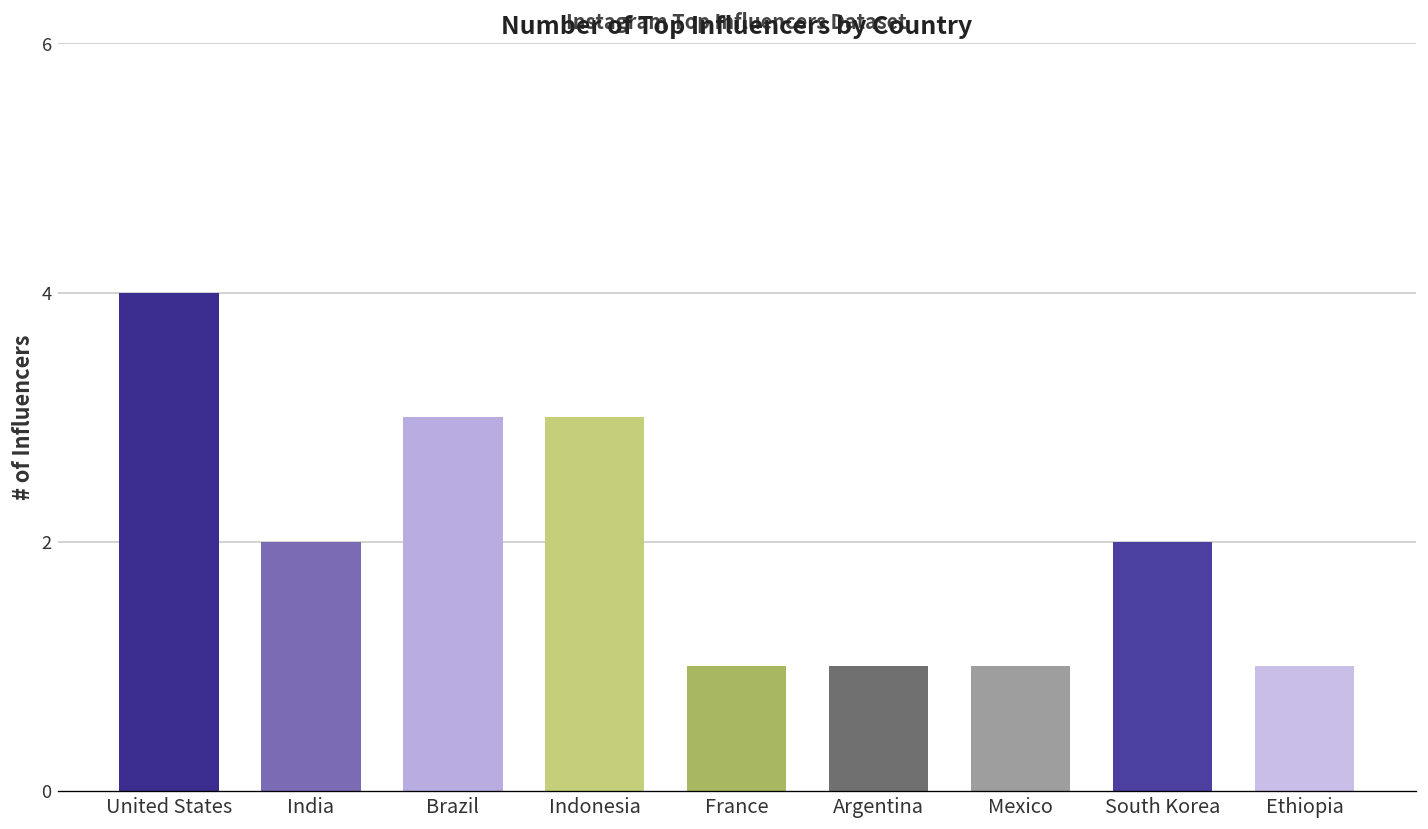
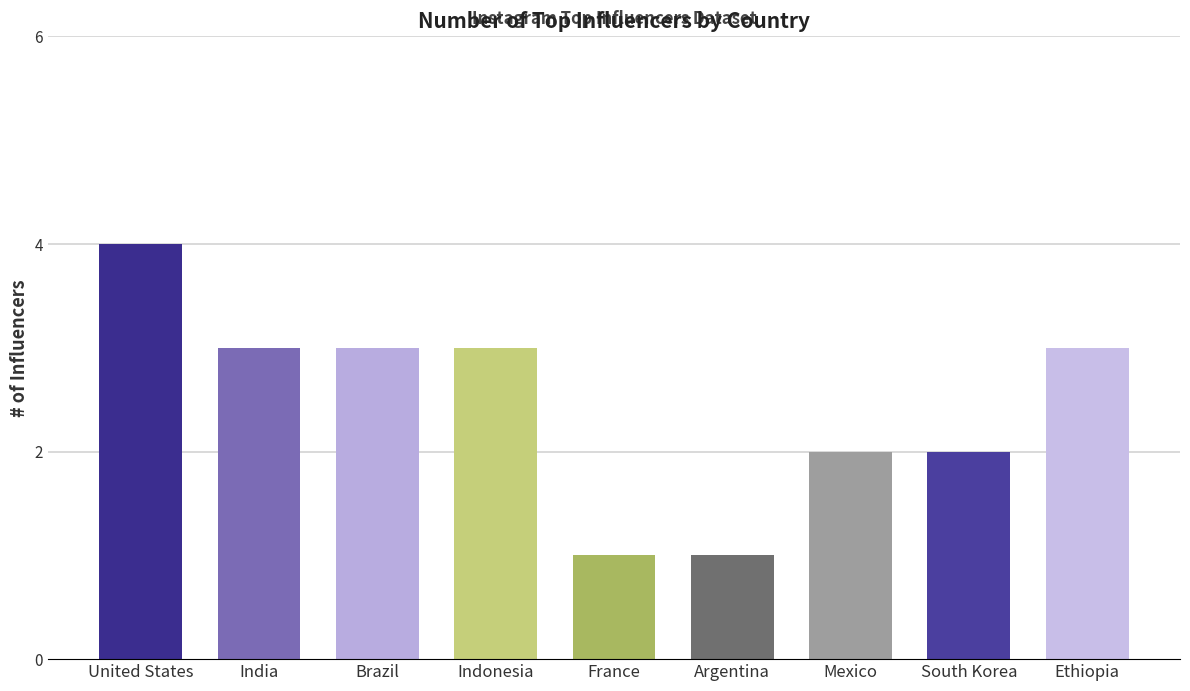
India: 2 -> 3
Mexico: 1 -> 2
Ethiopia: 1 -> 3
